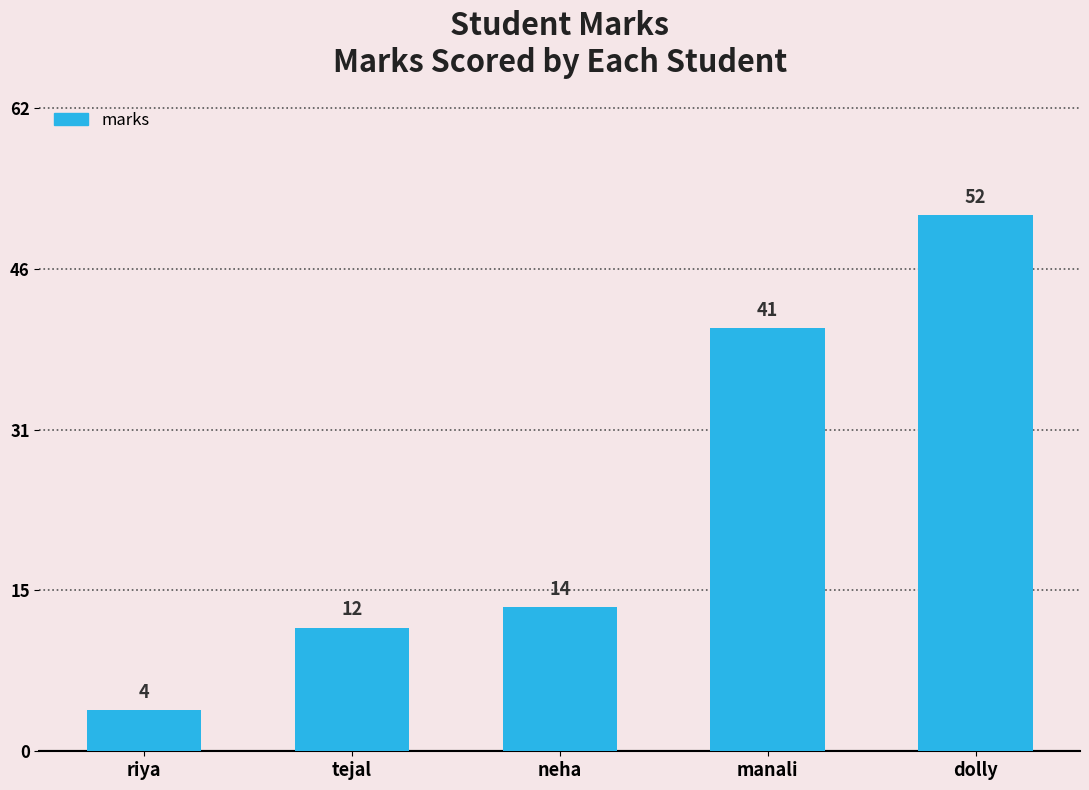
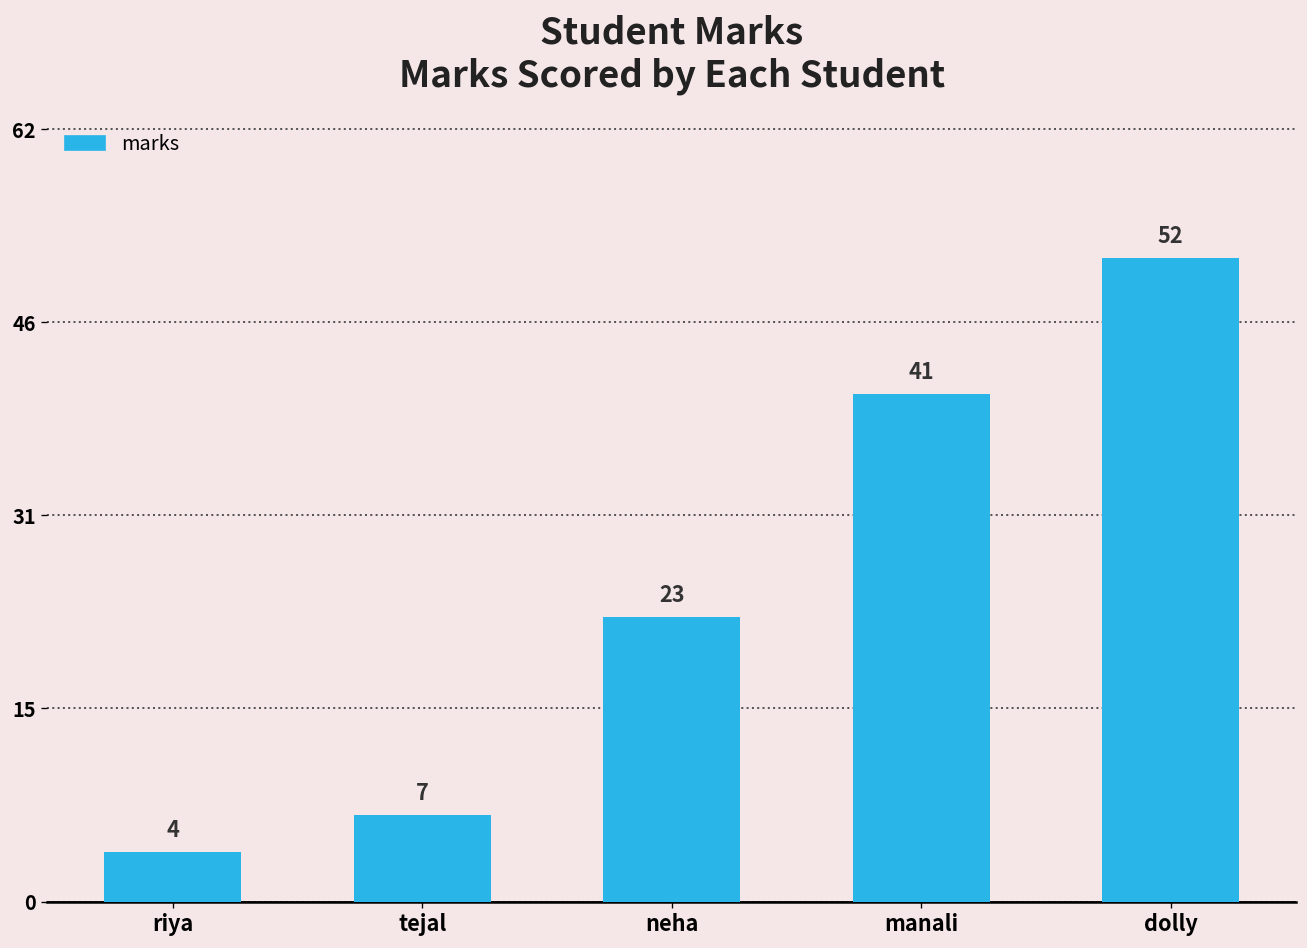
tejal: 12 -> 7
neha: 14 -> 23
